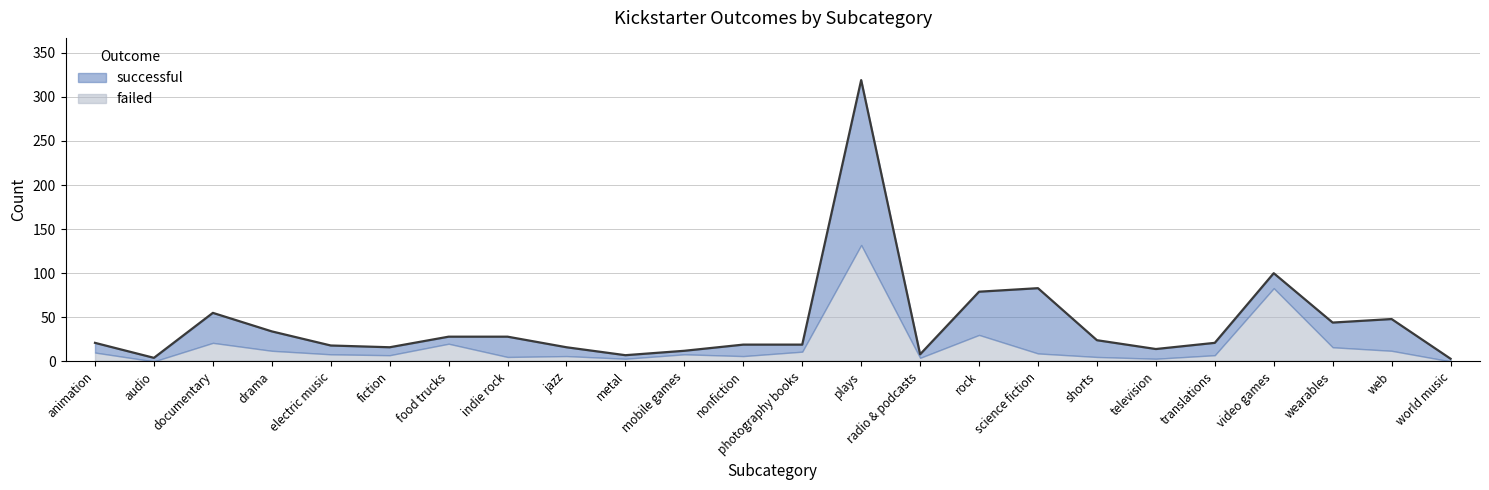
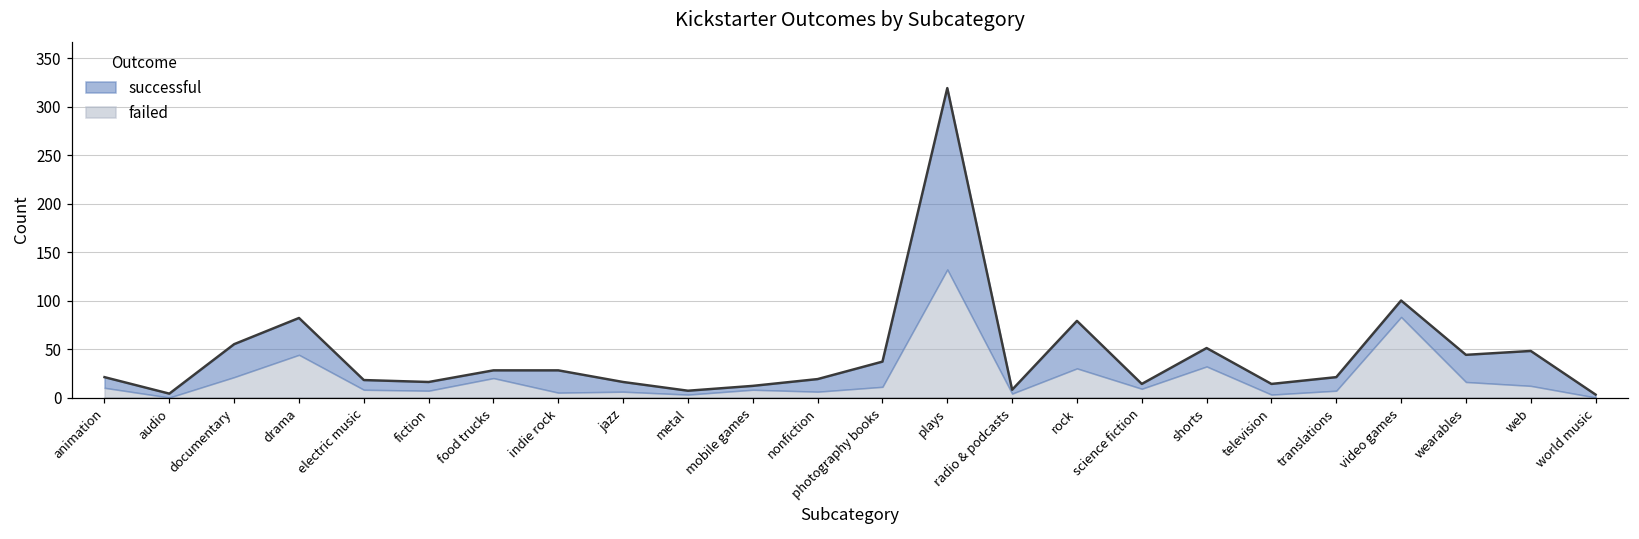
failed, drama: 10 -> 40
successful, drama: 20 -> 40
successful, photography books: 10 -> 30
successful, science fiction: 70 -> 10
failed, shorts: 10 -> 30
